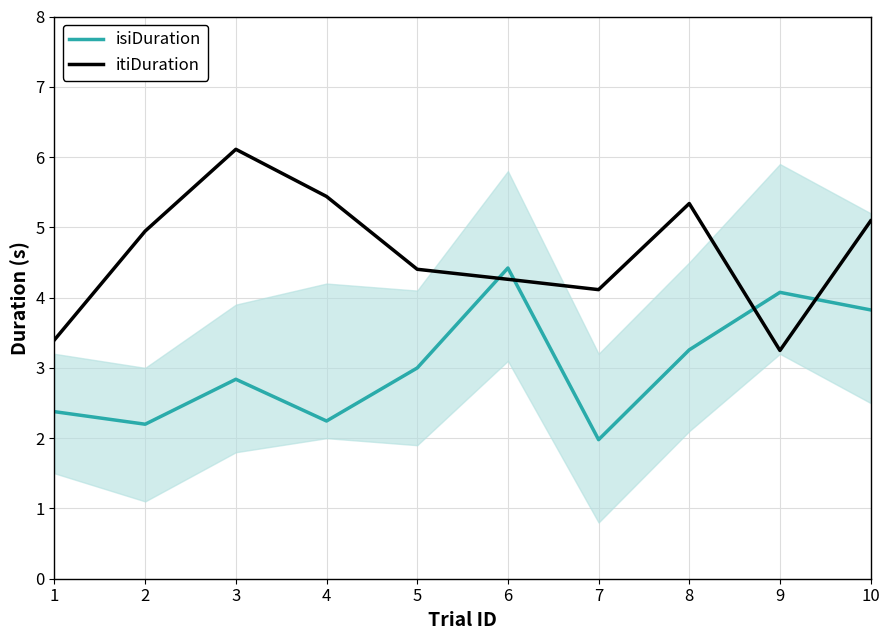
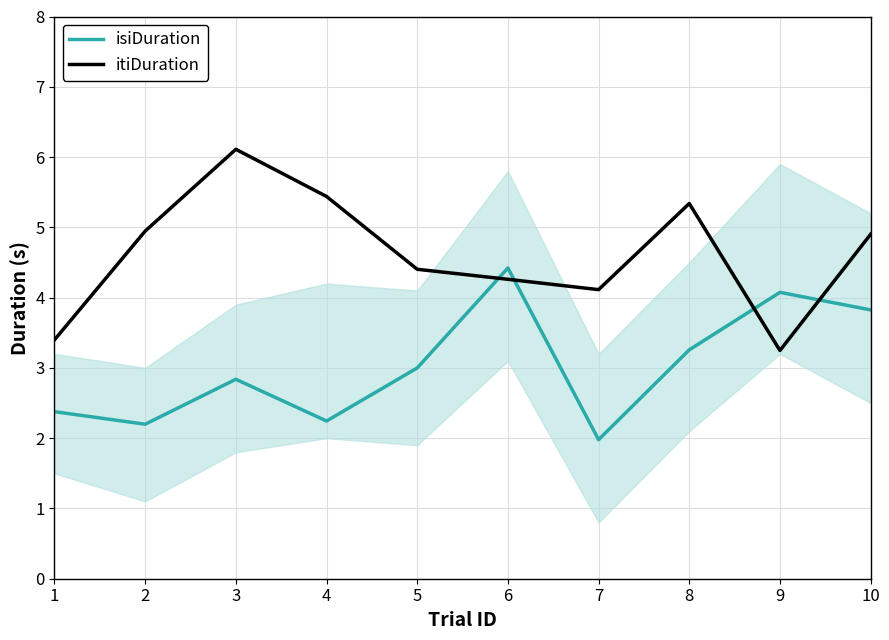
itiDuration, 10: 5.1 -> 4.9
